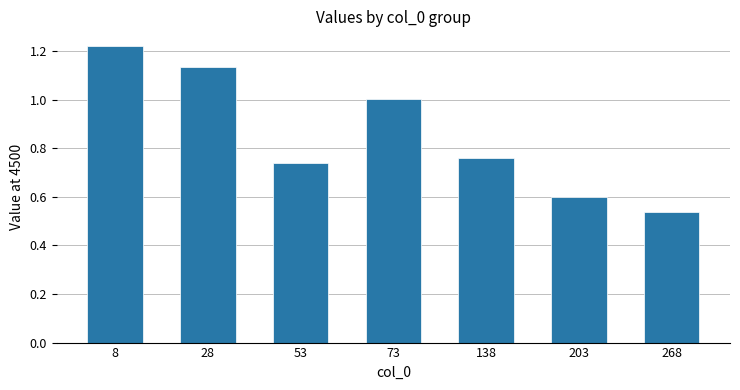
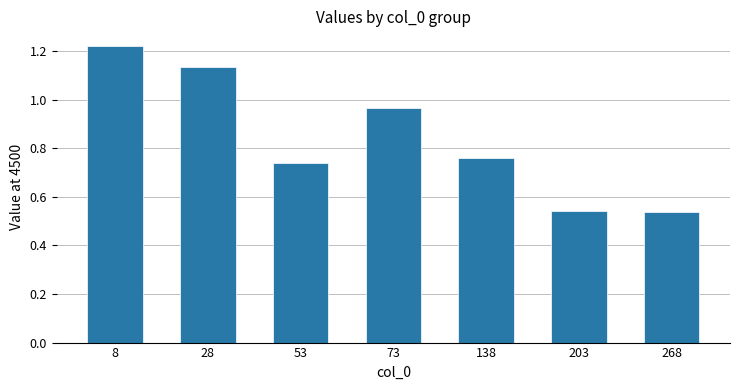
73: 1.00 -> 0.96
203: 0.60 -> 0.54
